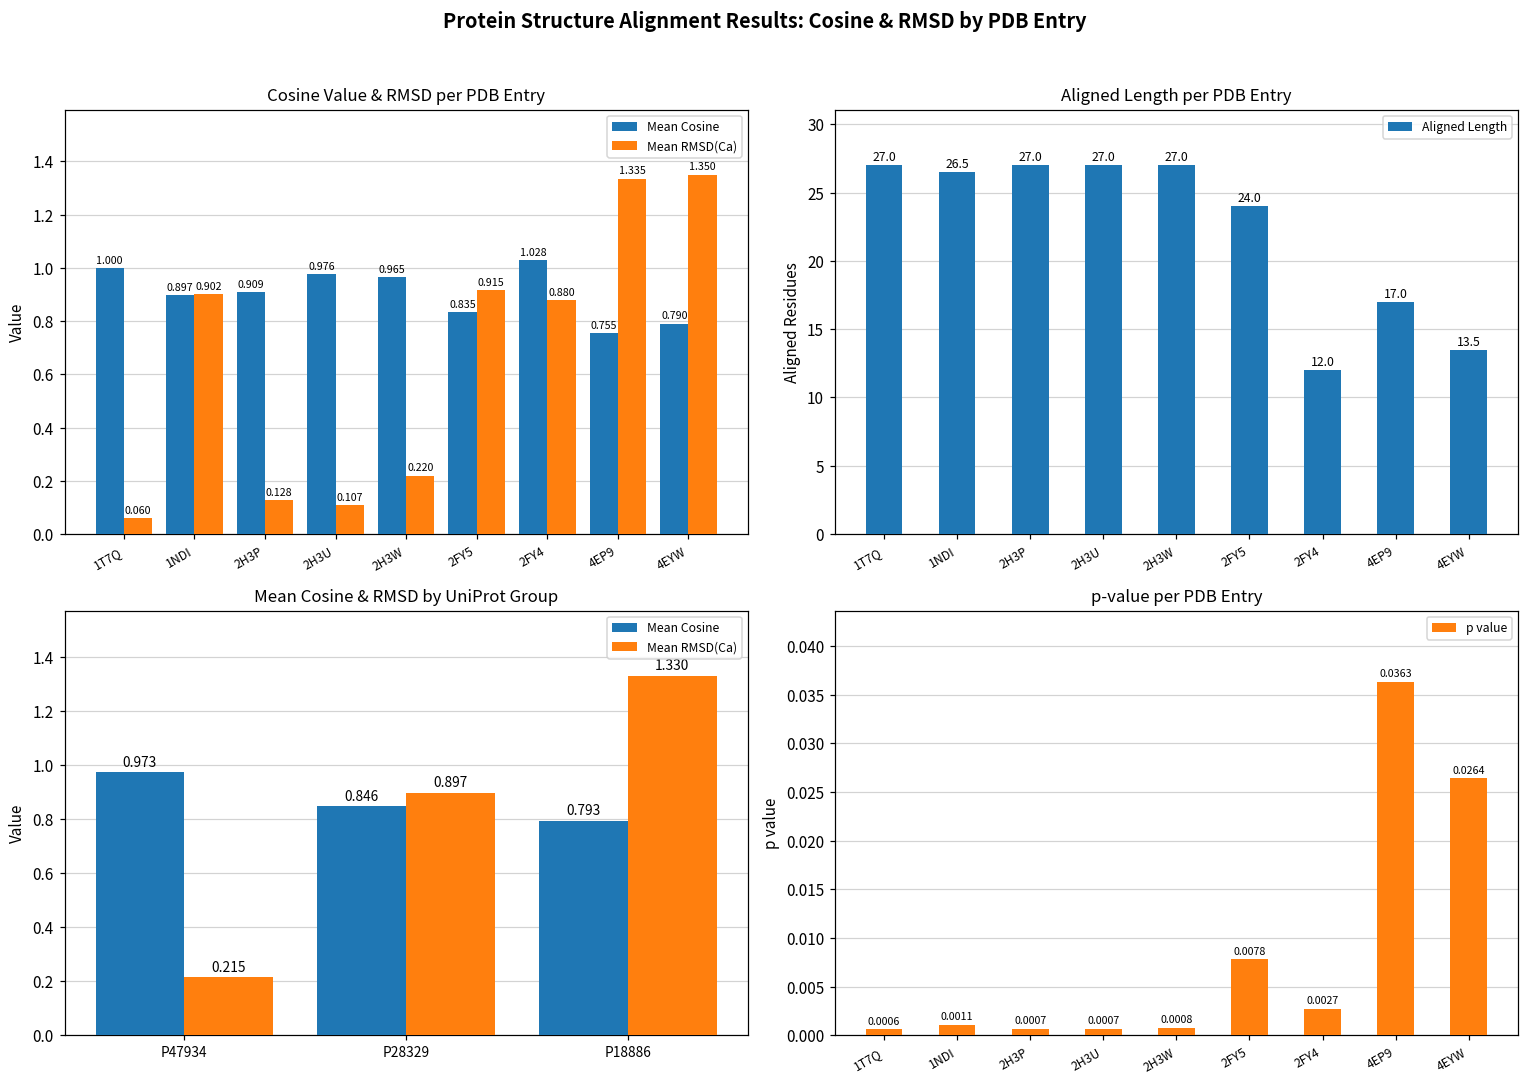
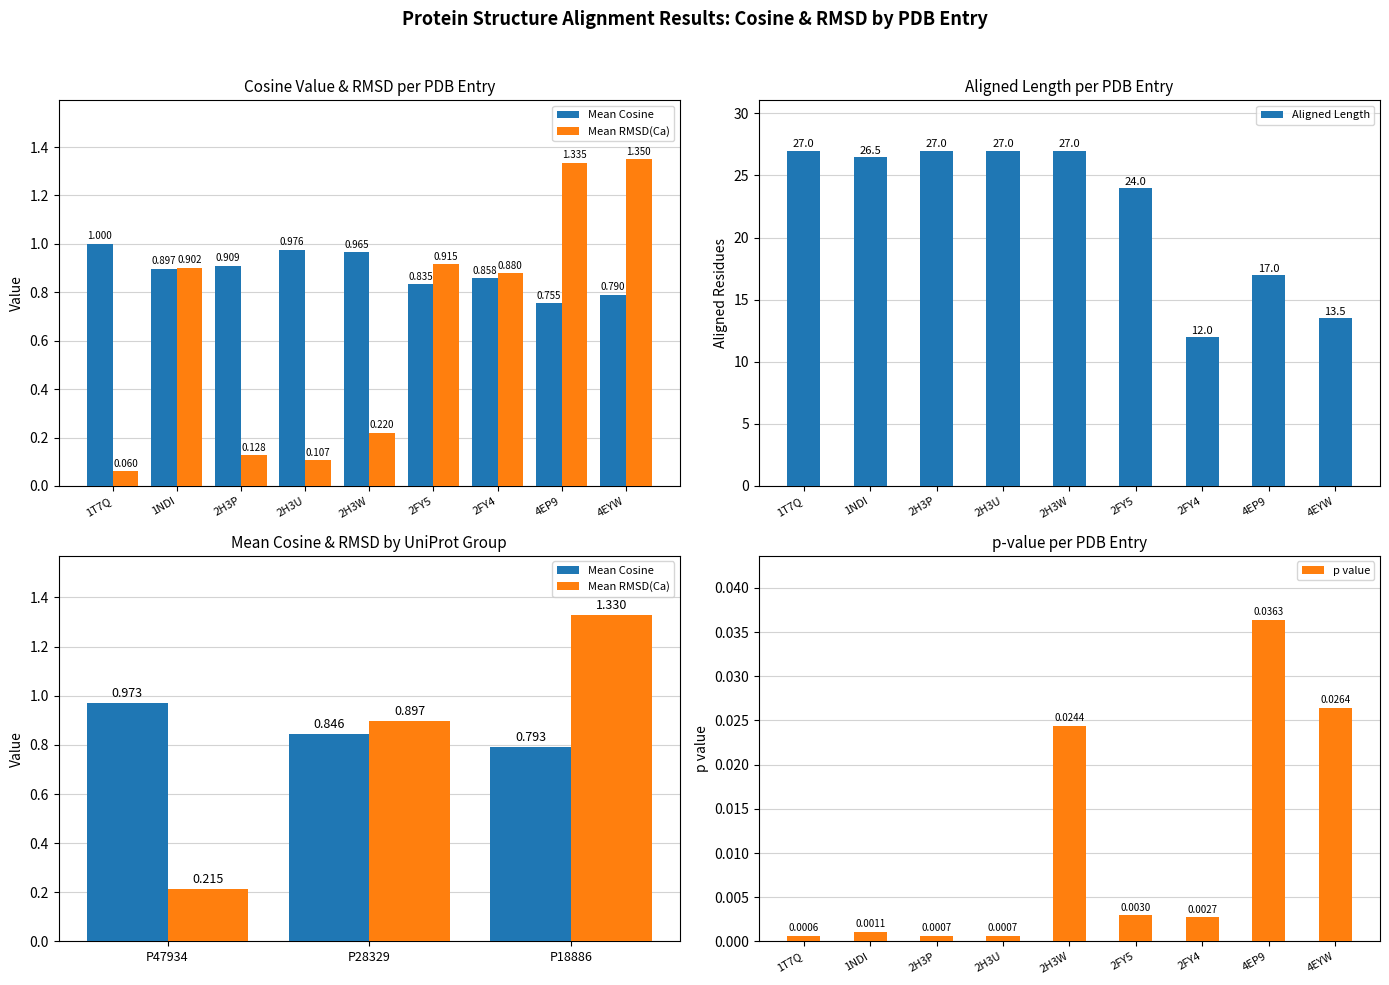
Cosine Value & RMSD per PDB Entry, Mean Cosine, 2FY4: 1.028 -> 0.858
p-value per PDB Entry, 2H3W: 0.0008 -> 0.0244
p-value per PDB Entry, 2FY5: 0.0078 -> 0.0030
